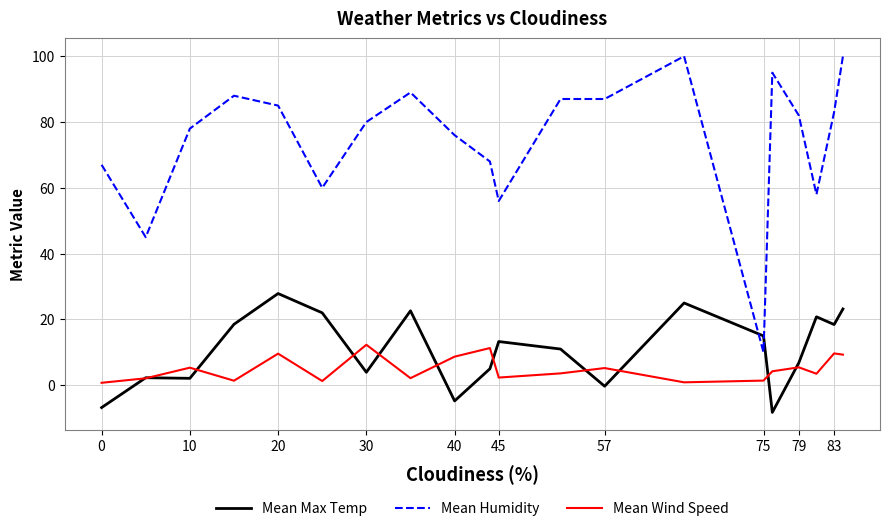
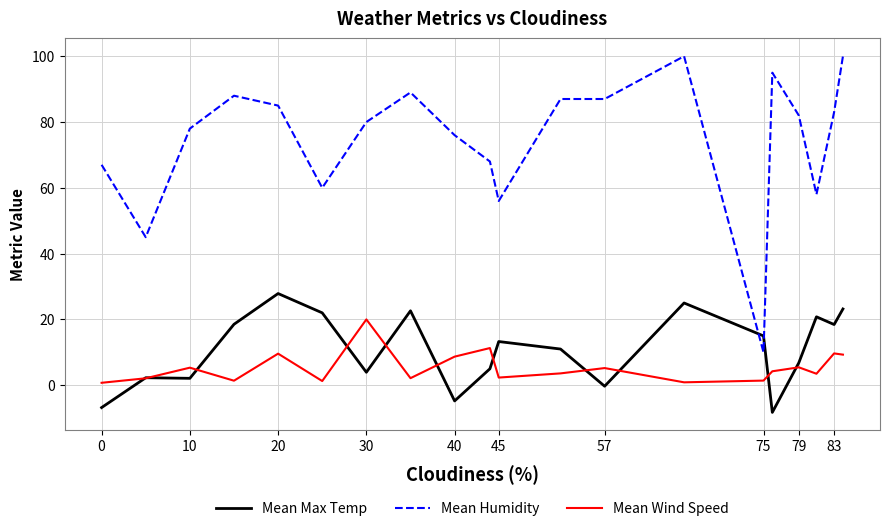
Mean Wind Speed, 30: 12 -> 20
